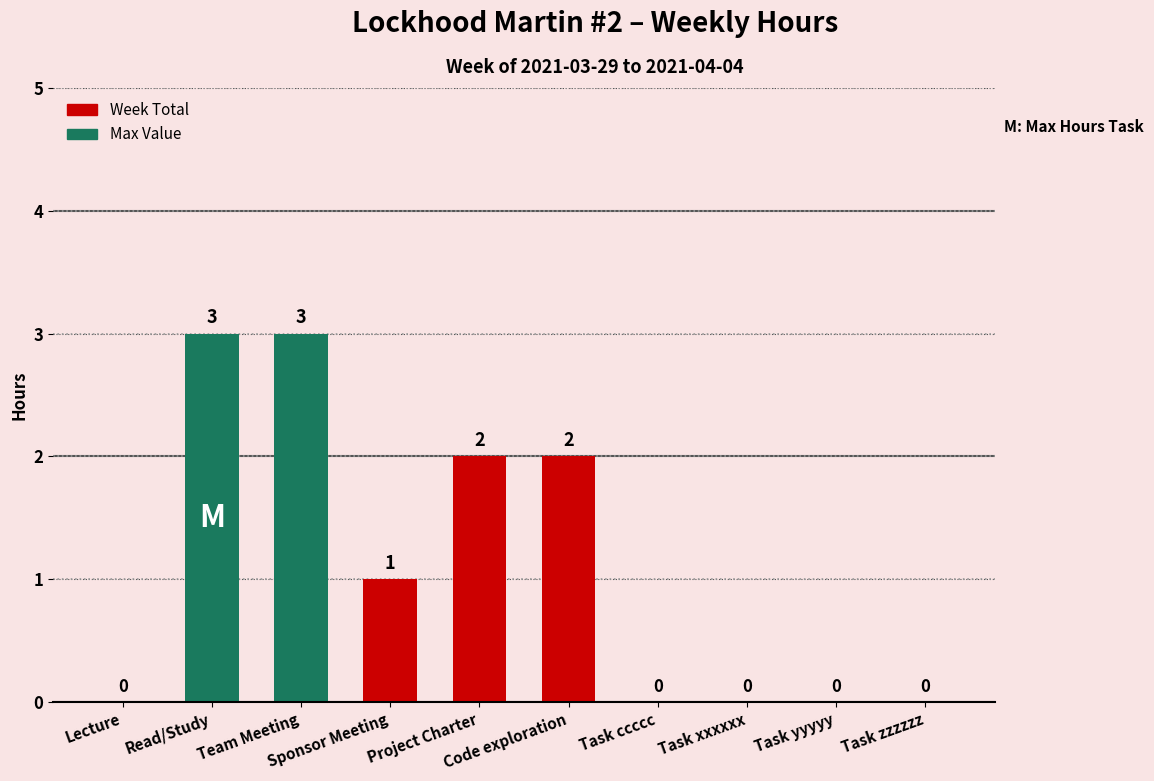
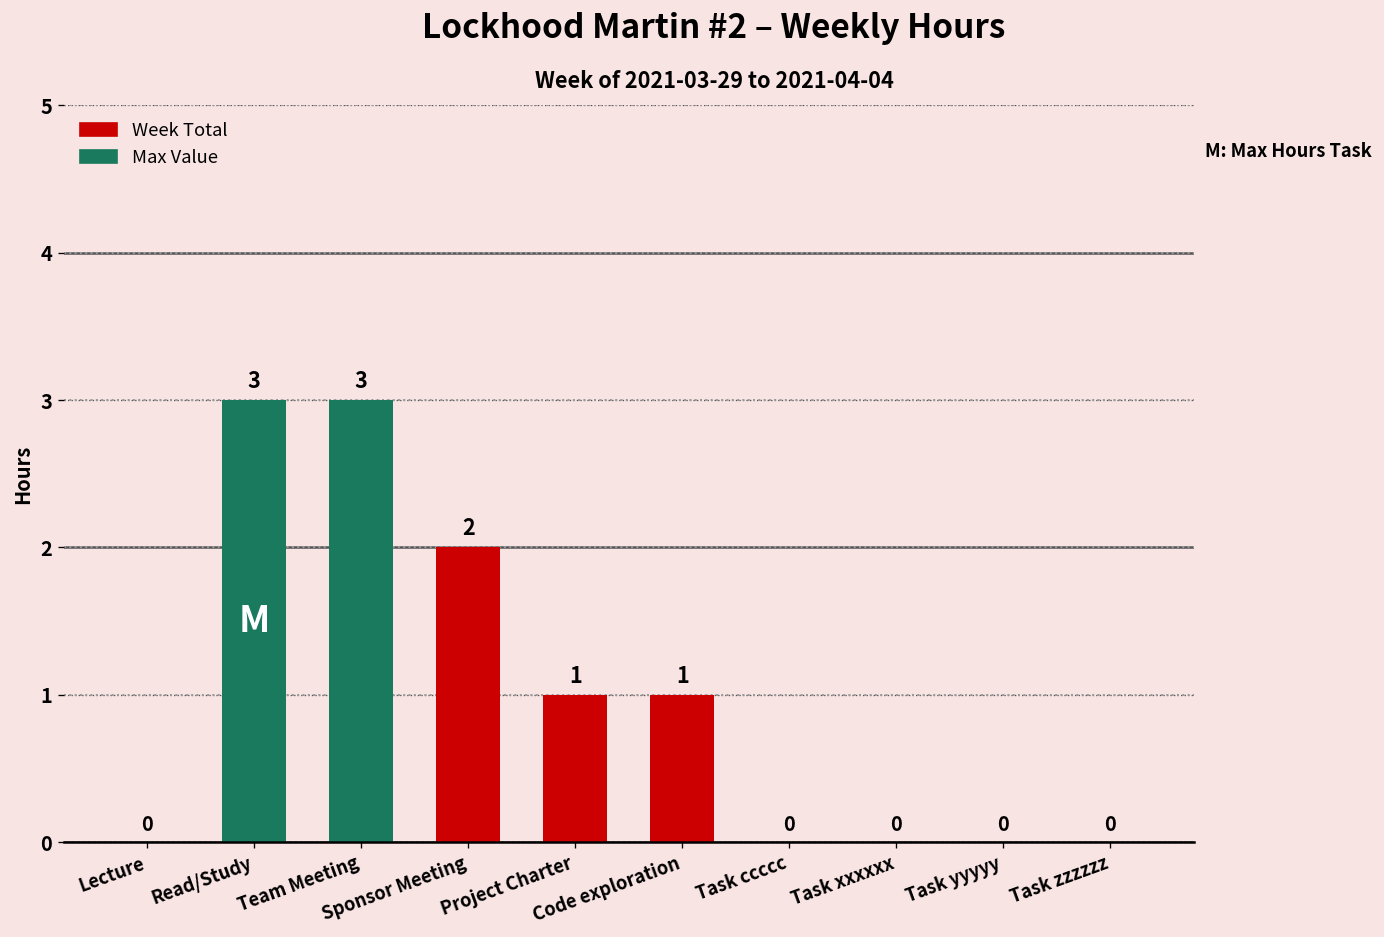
Sponsor Meeting: 1 -> 2
Project Charter: 2 -> 1
Code exploration: 2 -> 1
